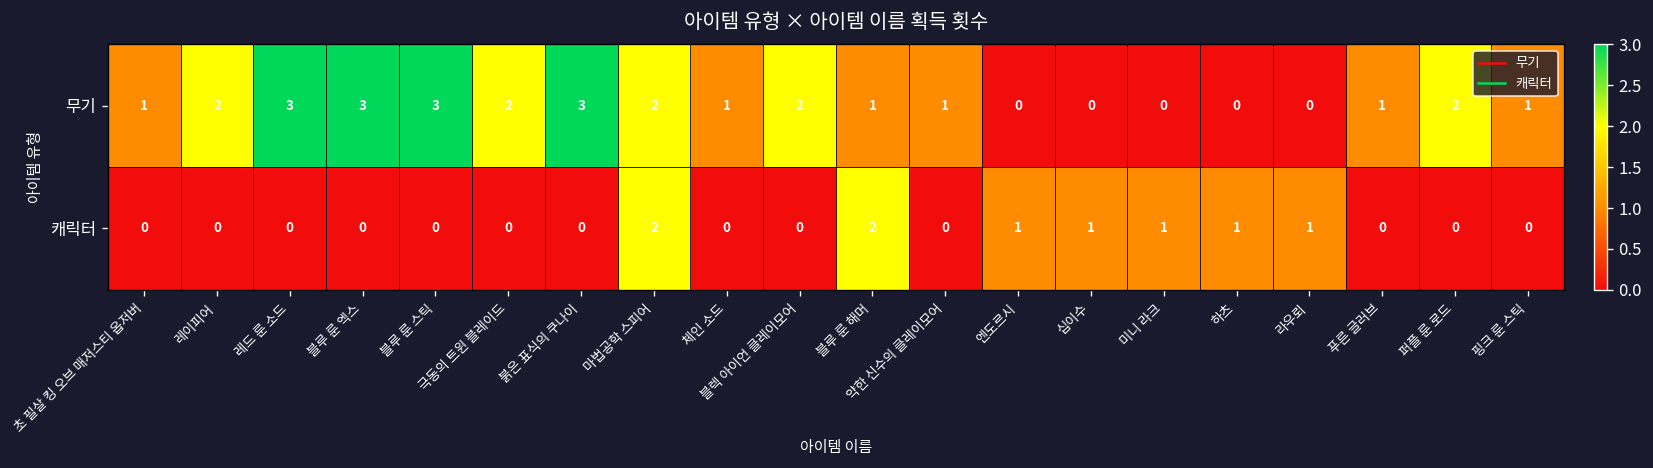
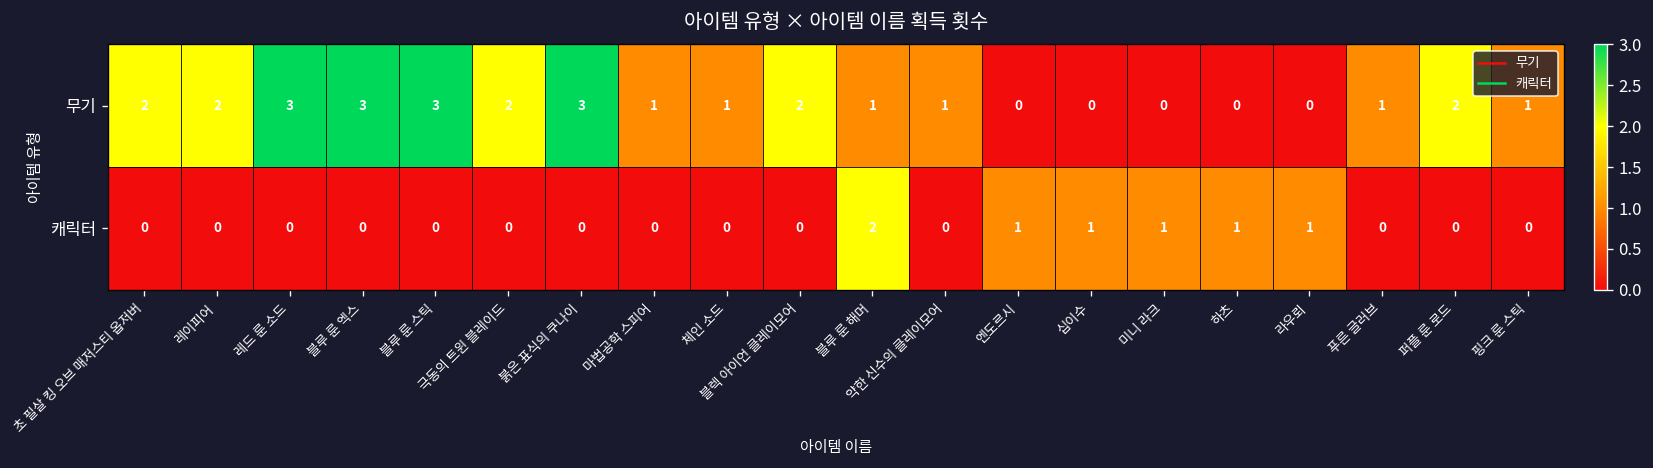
무기, 초 필살 킹 오브 매저스티 옵저버: 1 -> 2
무기, 마법공학 스피어: 2 -> 1
캐릭터, 마법공학 스피어: 2 -> 0
